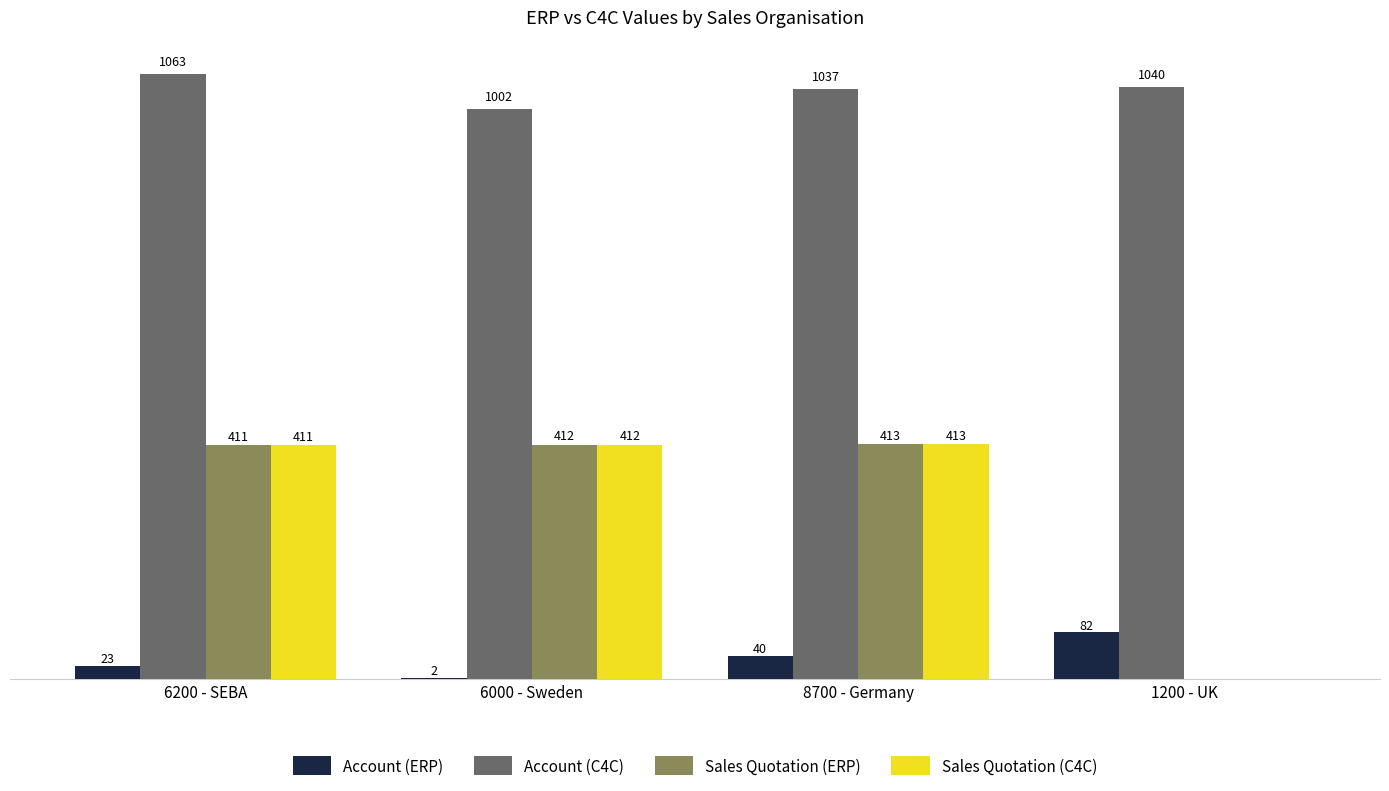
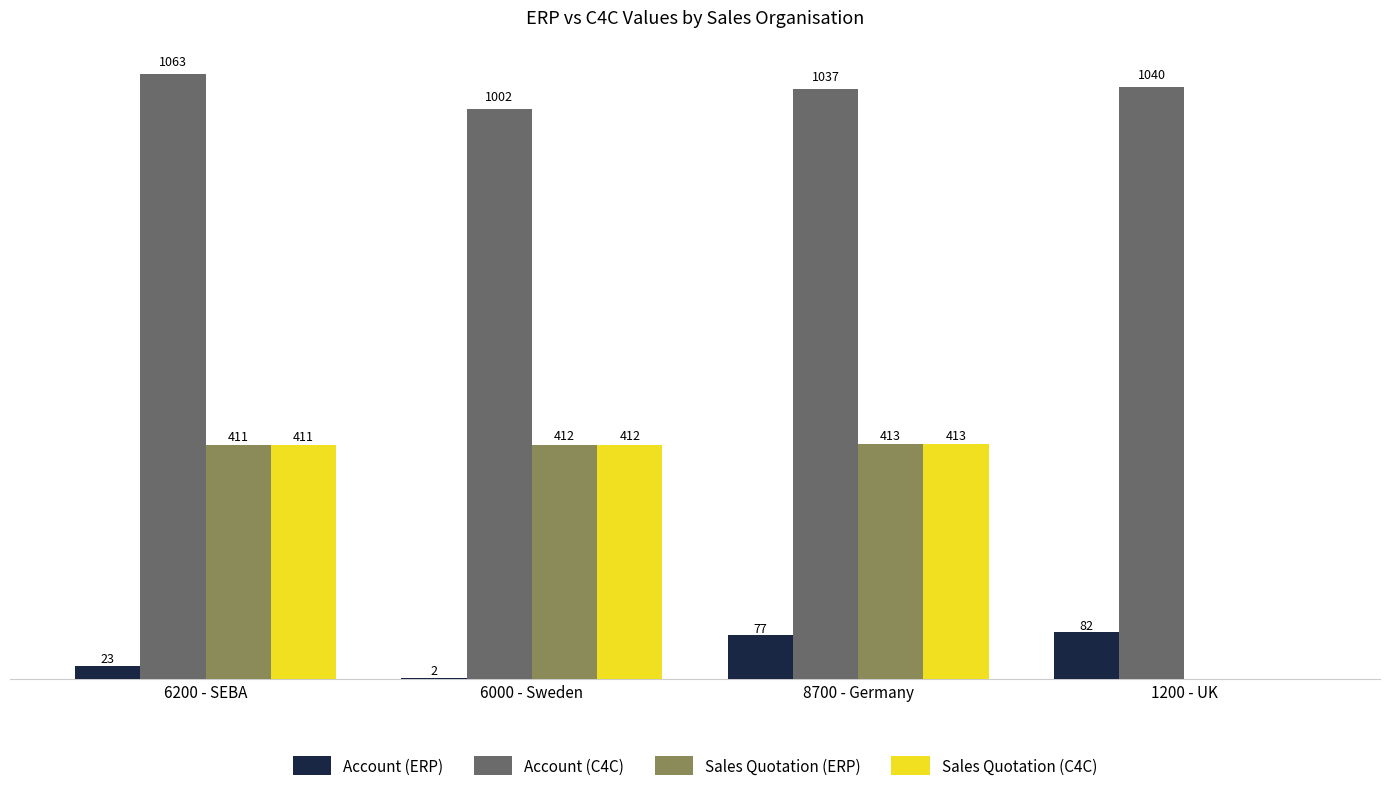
Account (ERP), 8700 - Germany: 40 -> 77
